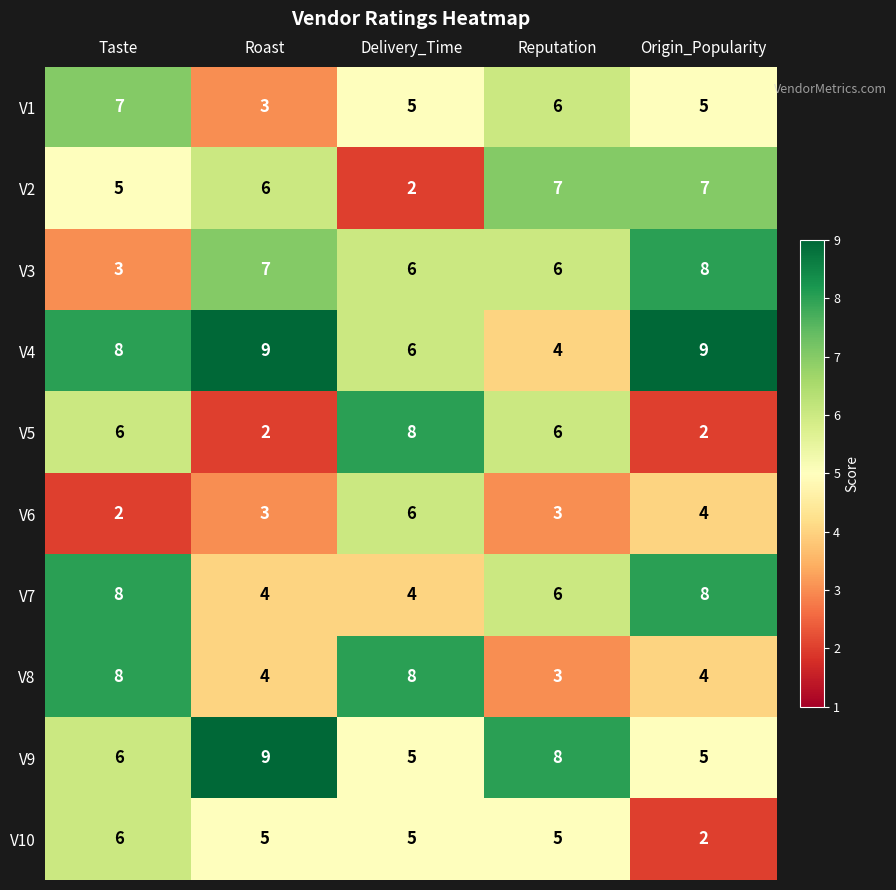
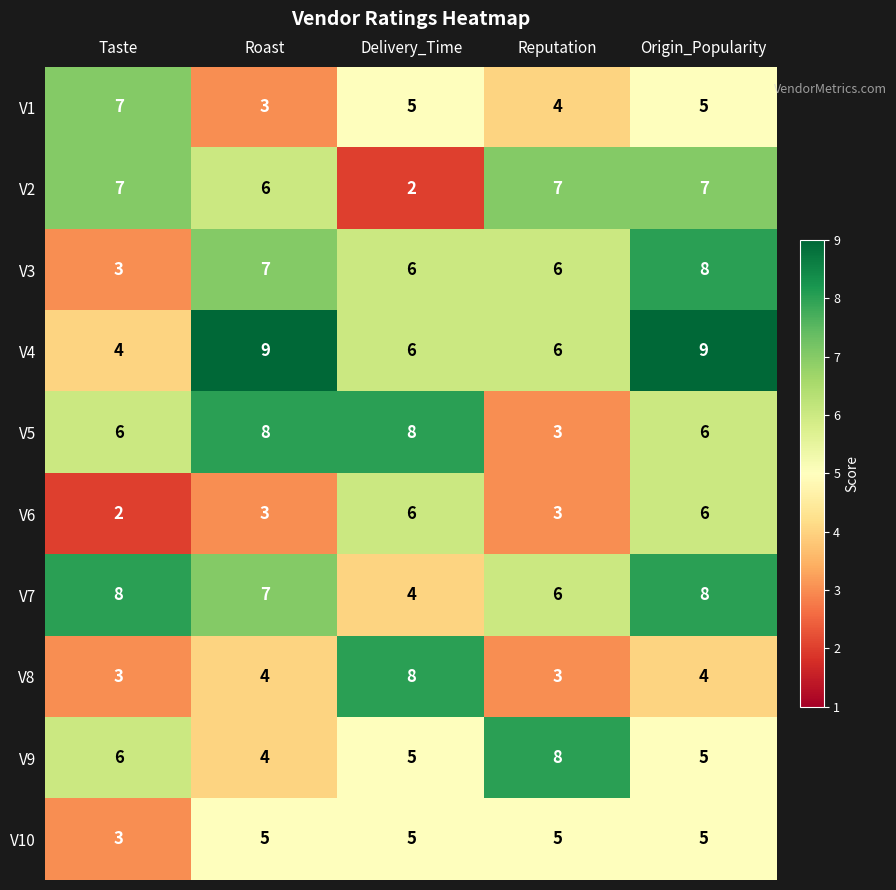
V1, Reputation: 6 -> 4
V2, Taste: 5 -> 7
V4, Taste: 8 -> 4
V4, Reputation: 4 -> 6
V5, Roast: 2 -> 8
V5, Reputation: 6 -> 3
V5, Origin_Popularity: 2 -> 6
V6, Origin_Popularity: 4 -> 6
V7, Roast: 4 -> 7
V8, Taste: 8 -> 3
V9, Roast: 9 -> 4
V10, Taste: 6 -> 3
V10, Origin_Popularity: 2 -> 5
